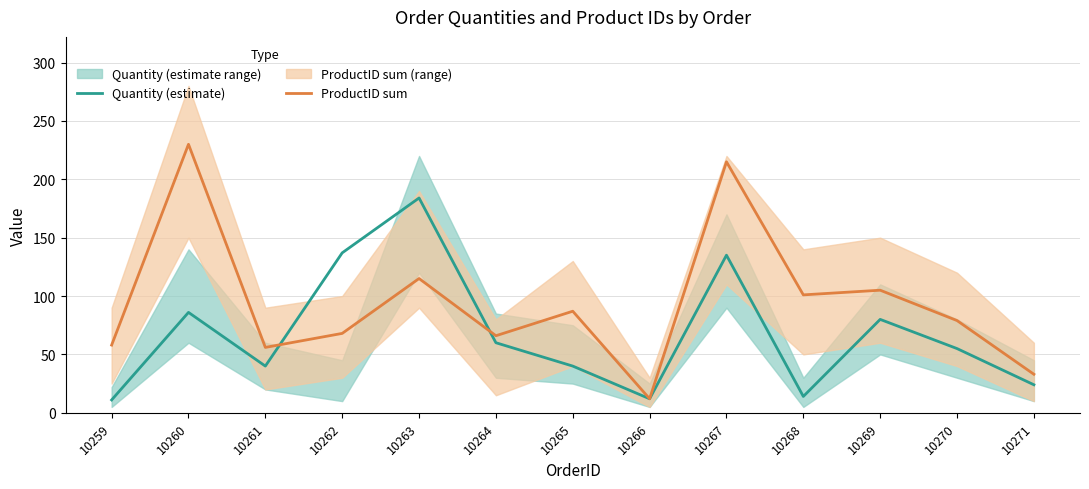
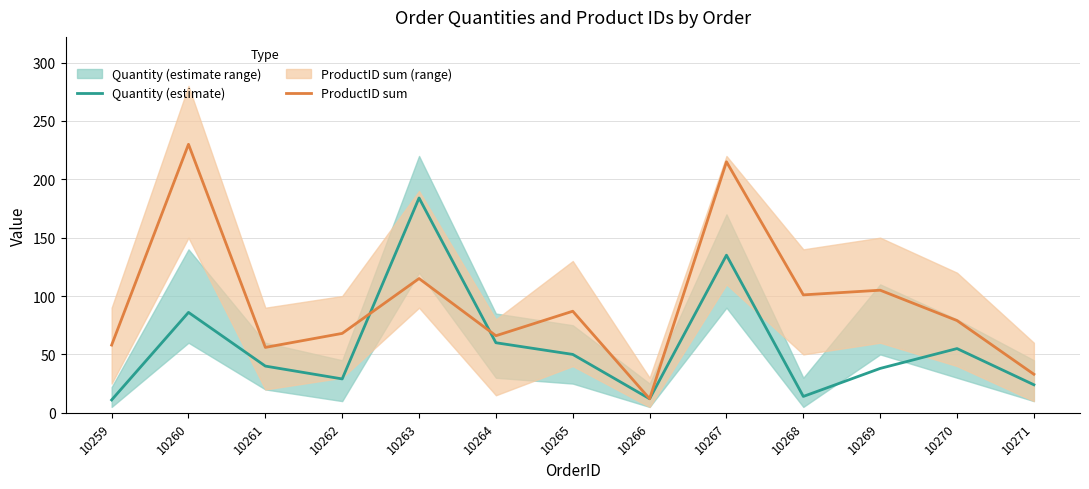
Quantity (estimate), 10262: 137 -> 29
Quantity (estimate), 10265: 40 -> 50
Quantity (estimate), 10269: 80 -> 38
